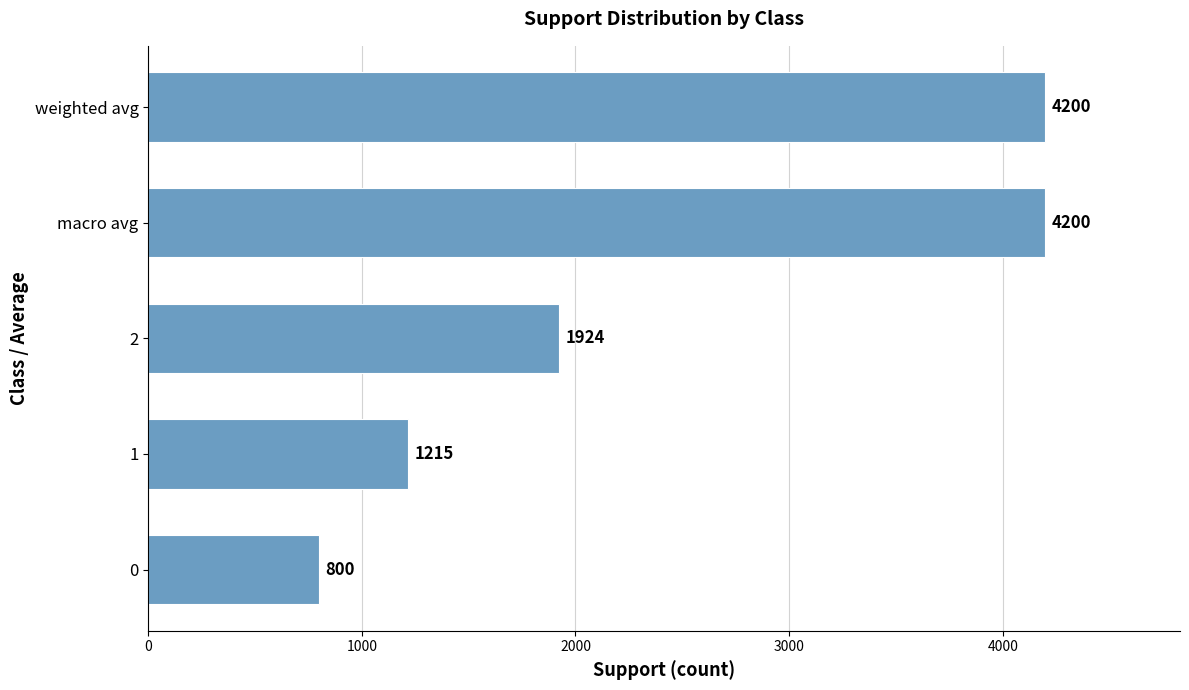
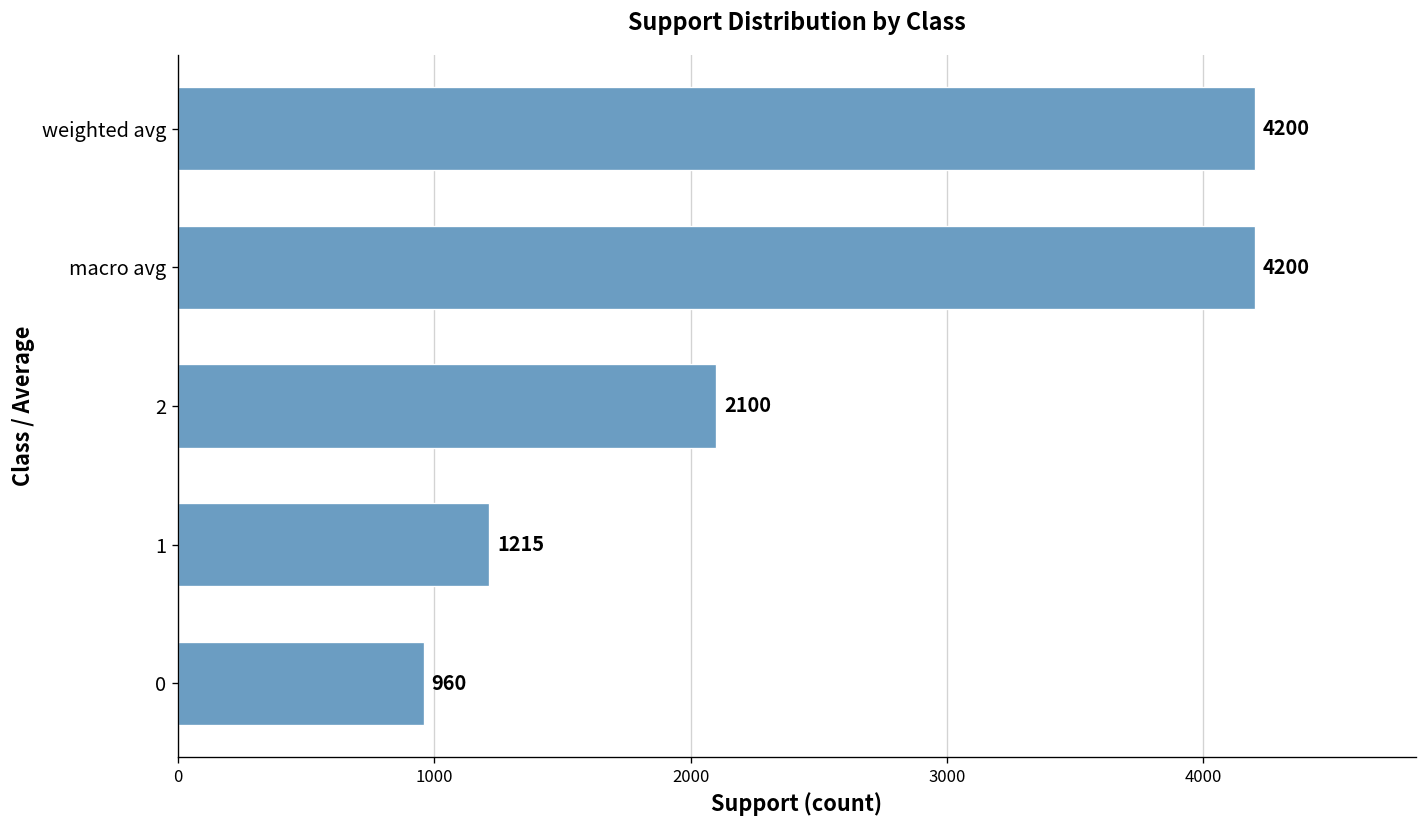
2: 1924 -> 2100
0: 800 -> 960
